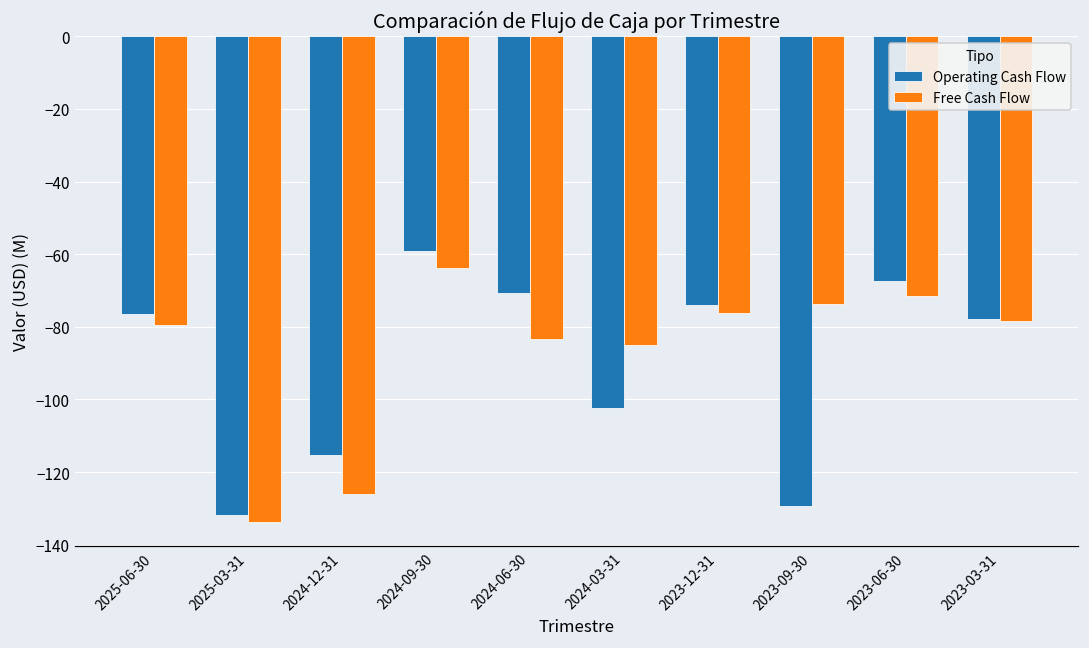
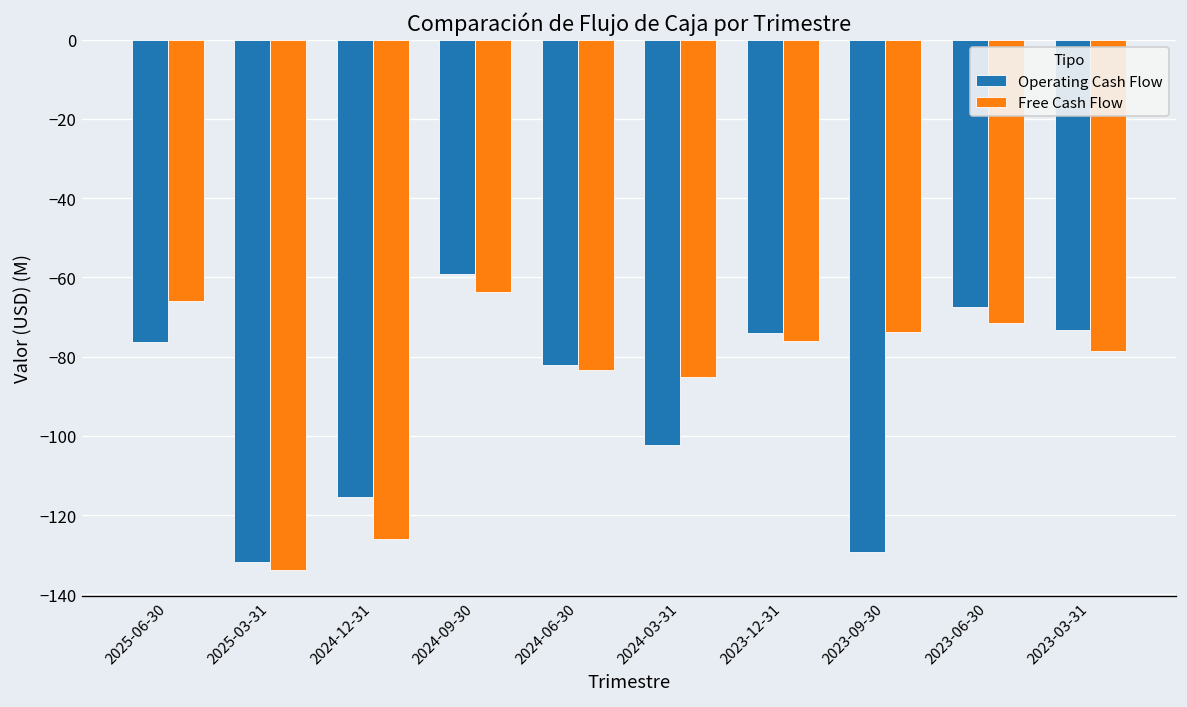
Free Cash Flow, 2025-06-30: -80 -> -66
Operating Cash Flow, 2024-06-30: -71 -> -82
Operating Cash Flow, 2023-03-31: -78 -> -73
